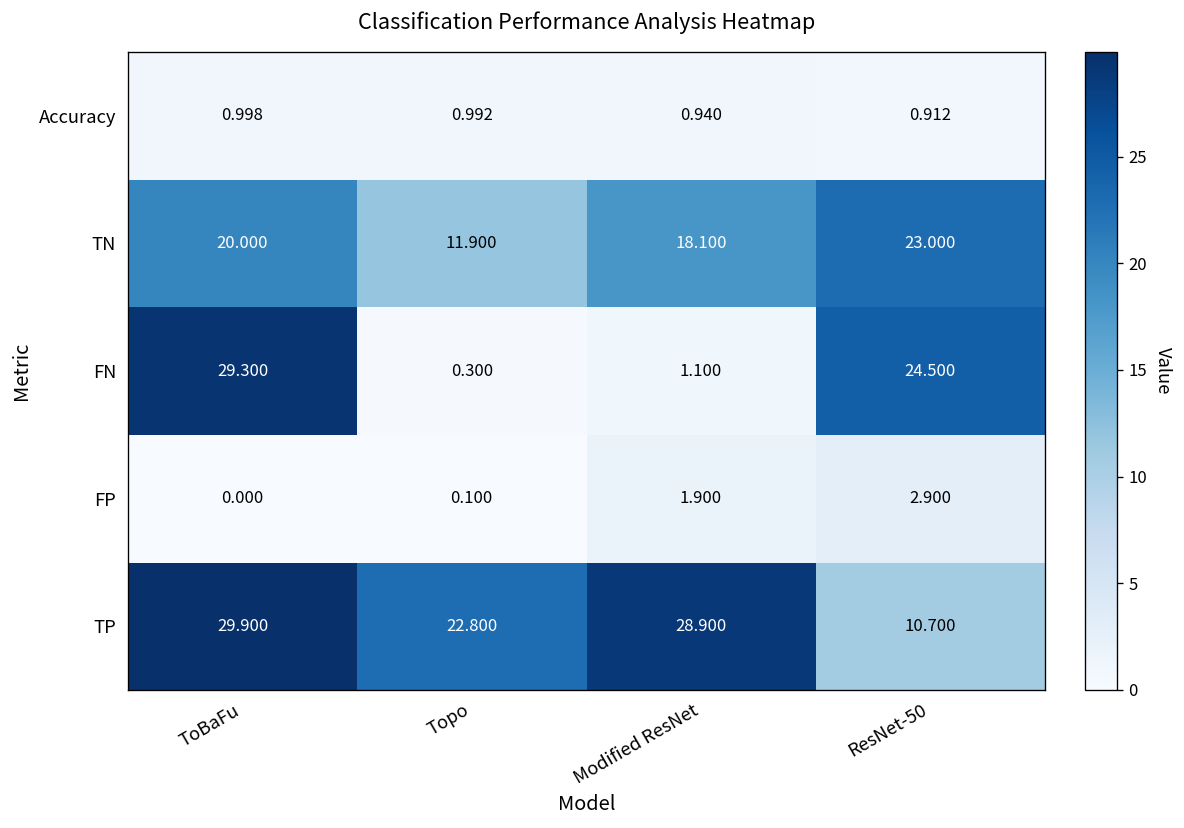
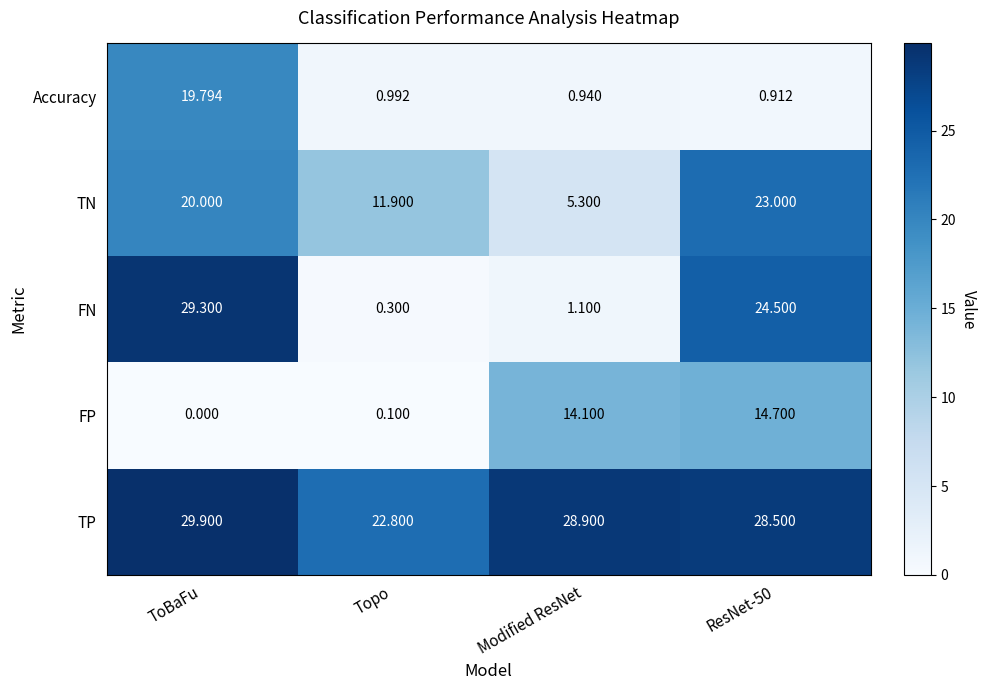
Accuracy, ToBaFu: 0.998 -> 19.794
TN, Modified ResNet: 18.100 -> 5.300
FP, Modified ResNet: 1.900 -> 14.100
FP, ResNet-50: 2.900 -> 14.700
TP, ResNet-50: 10.700 -> 28.500
